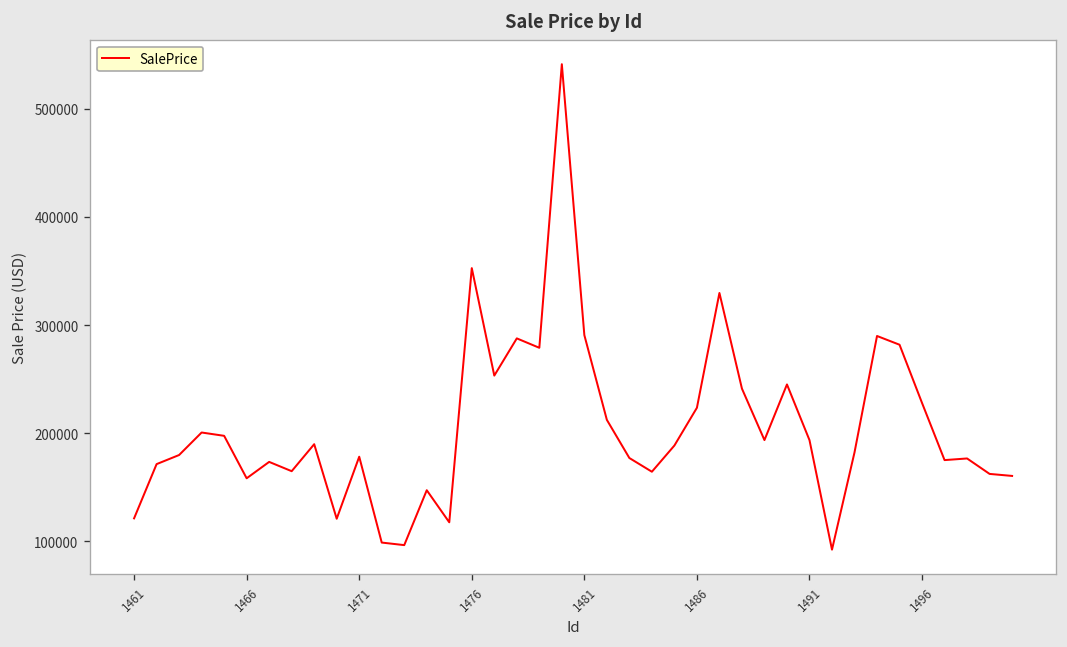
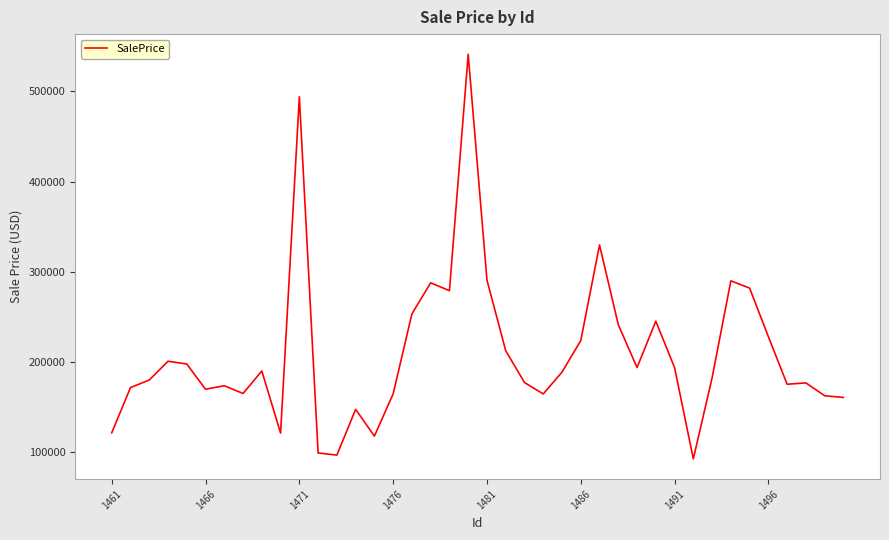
1466: 160000 -> 170000
1471: 180000 -> 490000
1476: 350000 -> 160000
